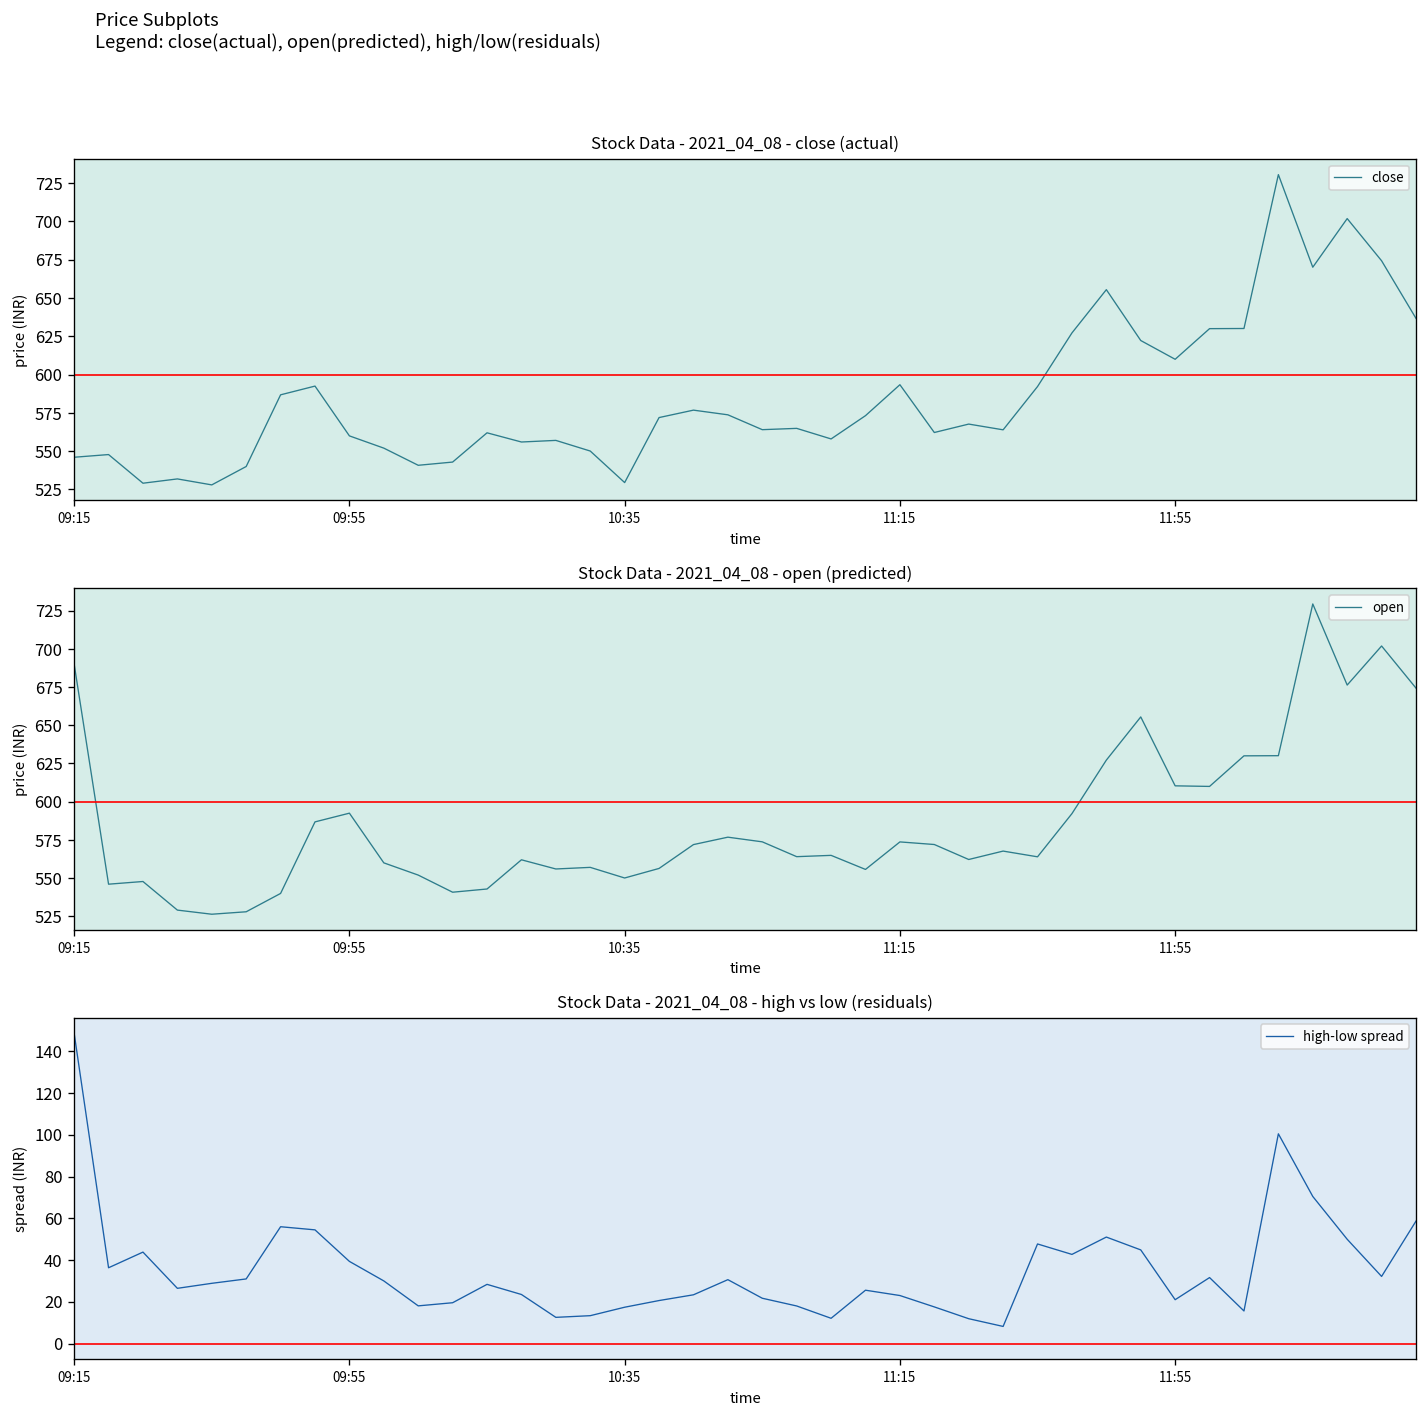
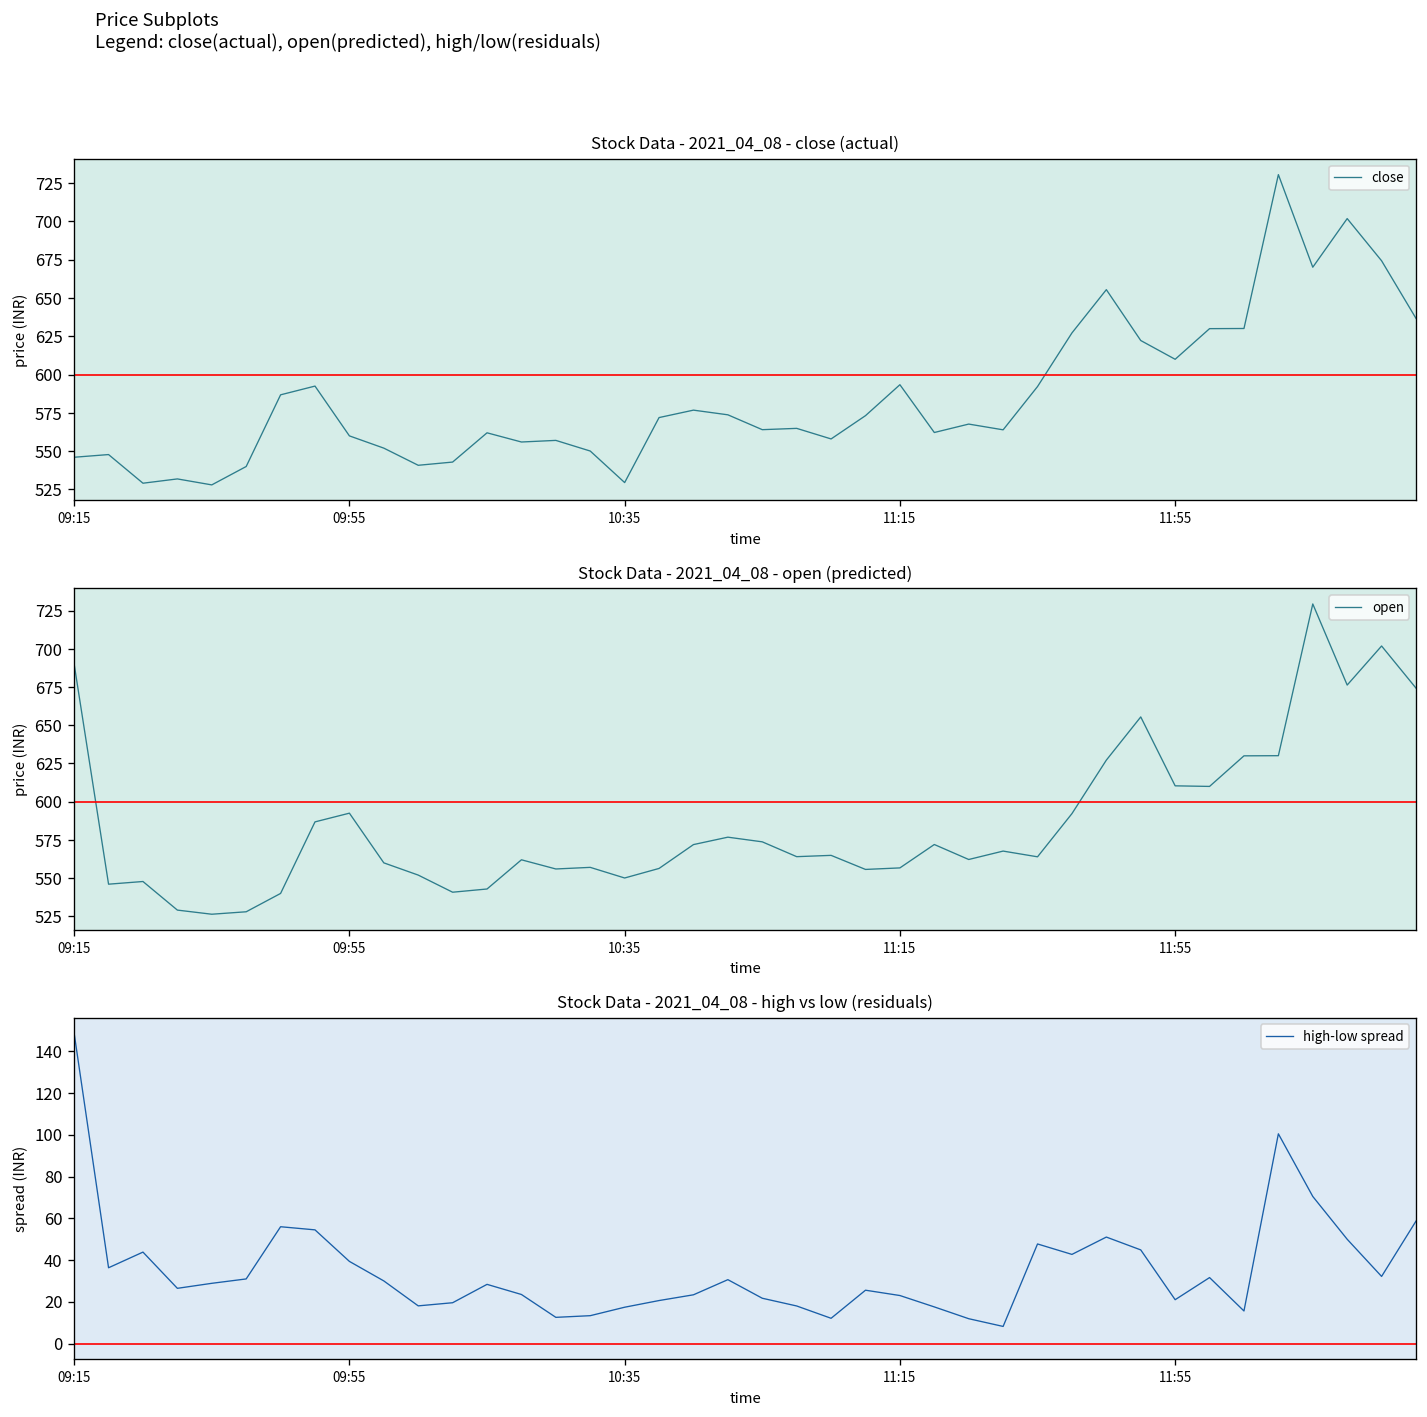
Stock Data - 2021_04_08 - open (predicted), 11:15: 574 -> 557
